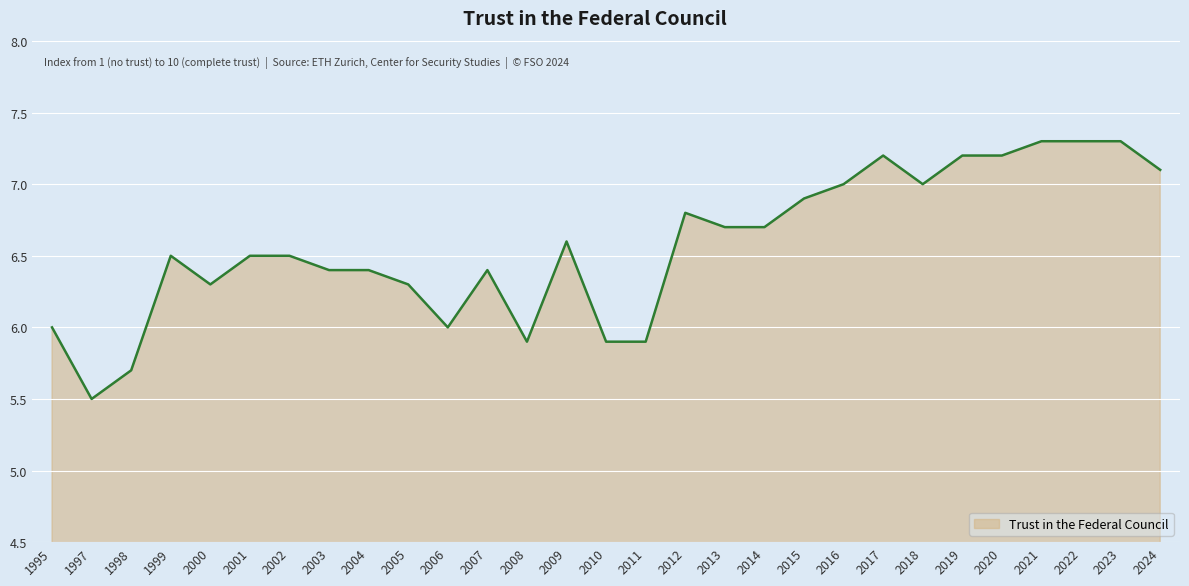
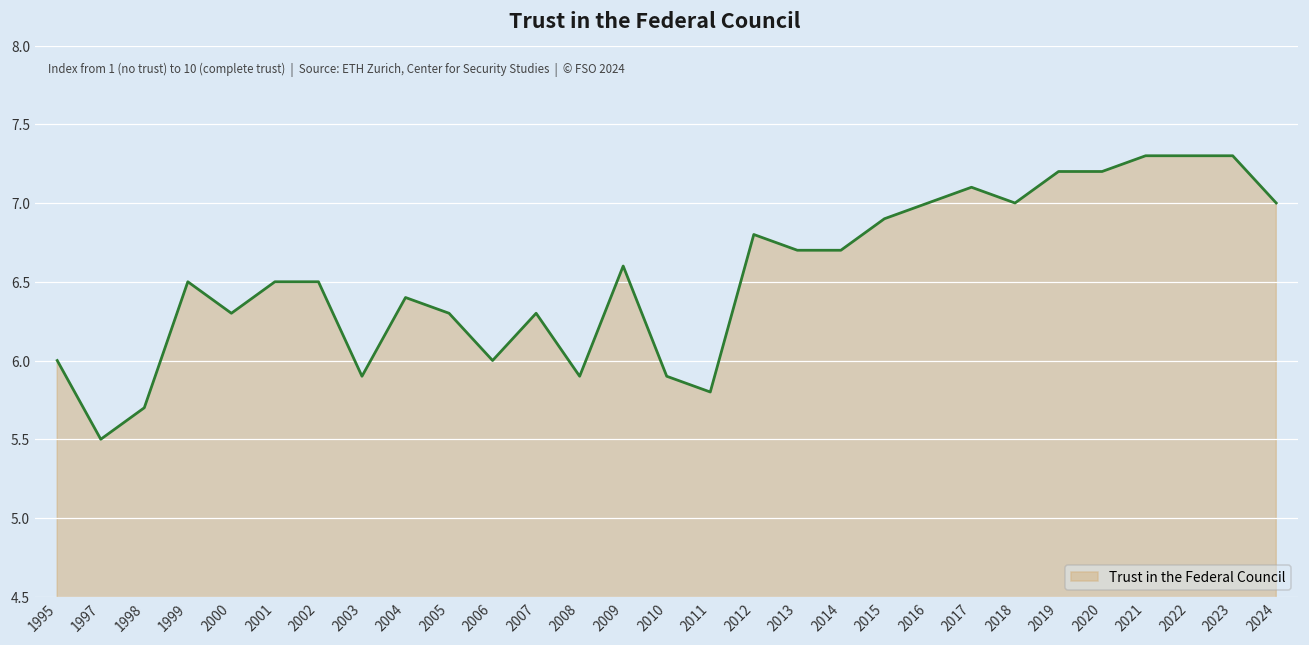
2003: 6.4 -> 5.9
2007: 6.4 -> 6.3
2011: 5.9 -> 5.8
2017: 7.2 -> 7.1
2024: 7.1 -> 7.0
